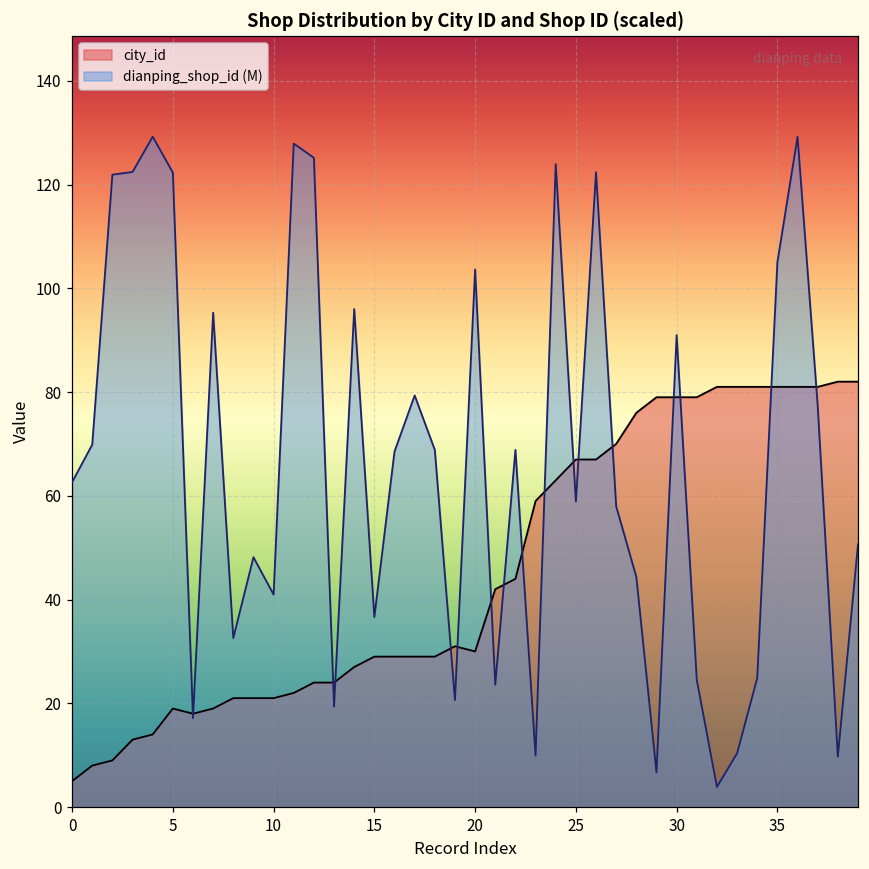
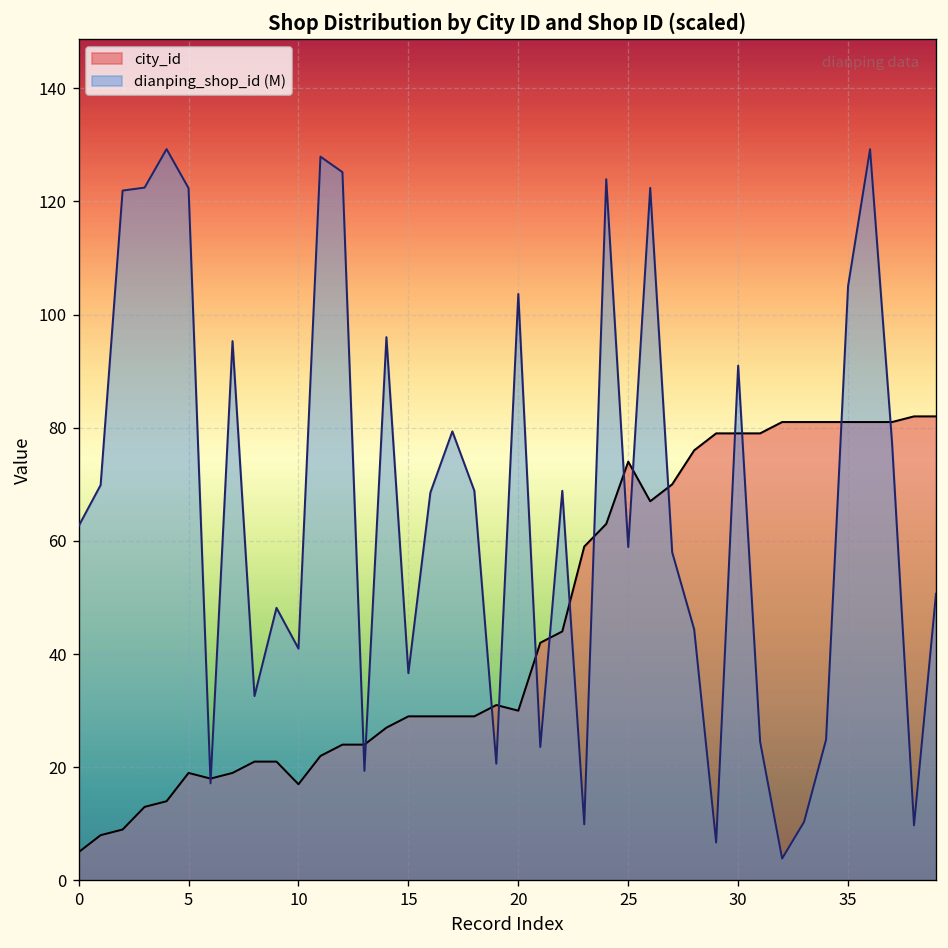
city_id, 10: 21 -> 17
city_id, 25: 67 -> 74
